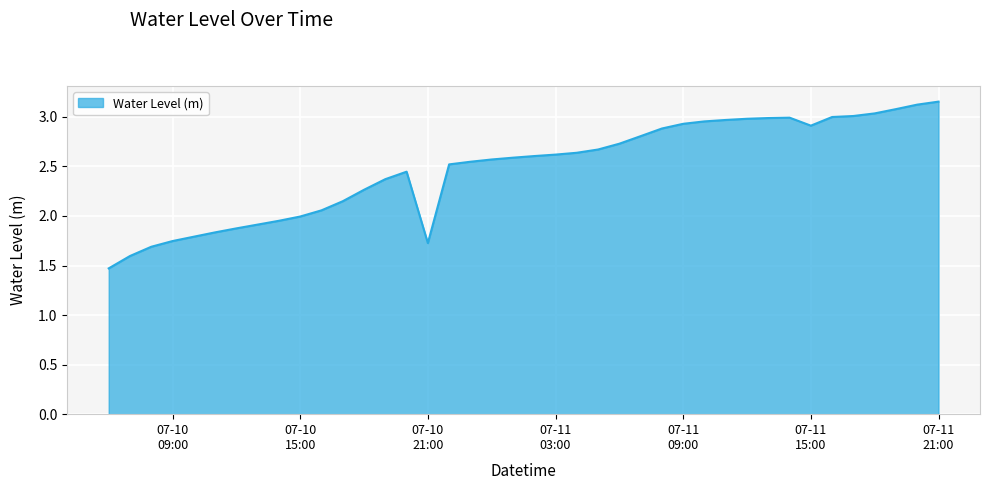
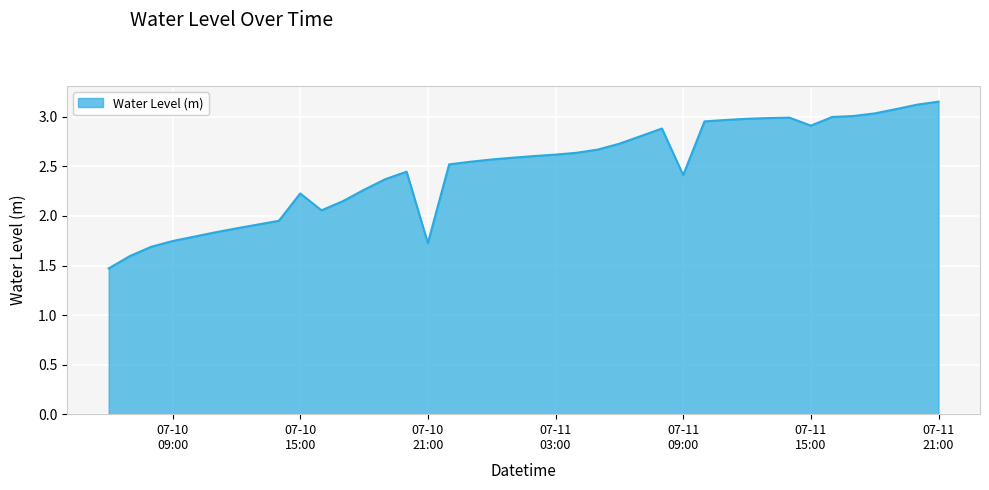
07-10 15:00: 2.0 -> 2.2
07-11 09:00: 2.9 -> 2.4
